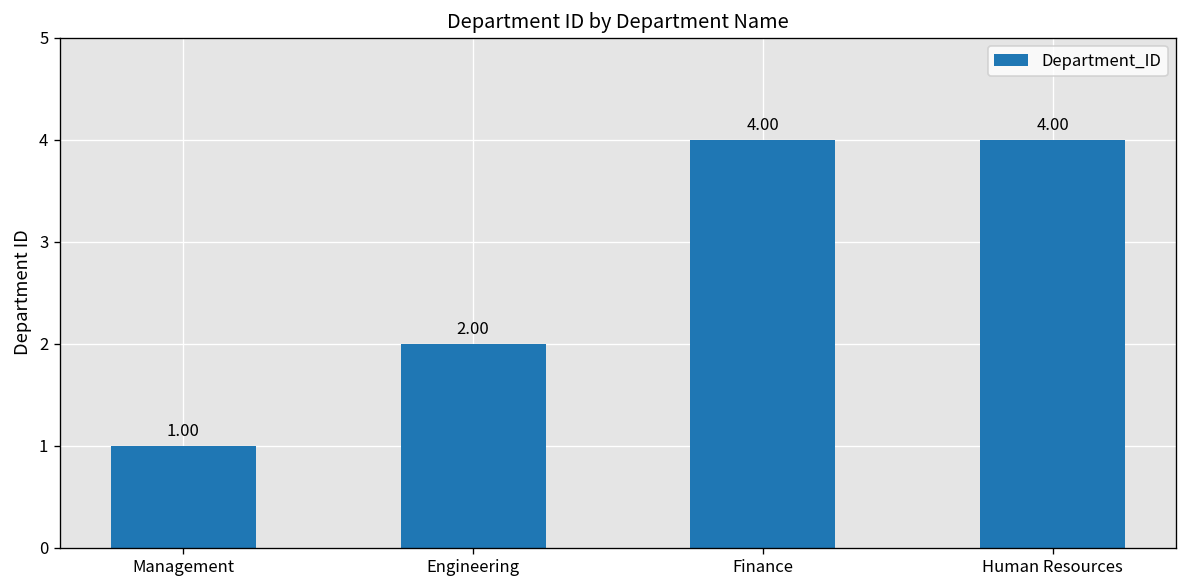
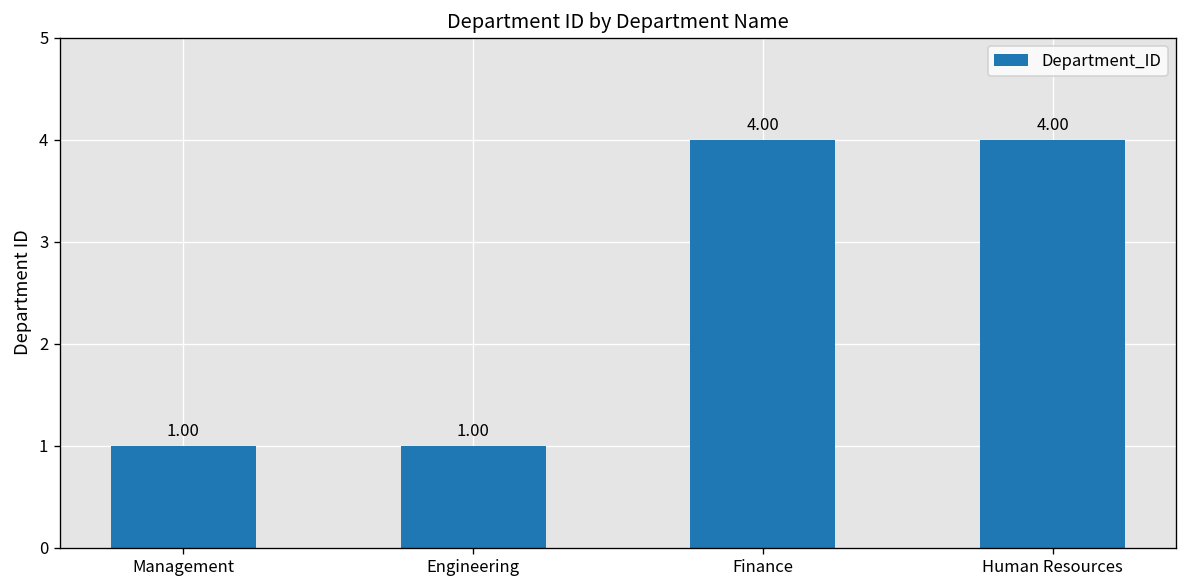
Engineering: 2.00 -> 1.00
